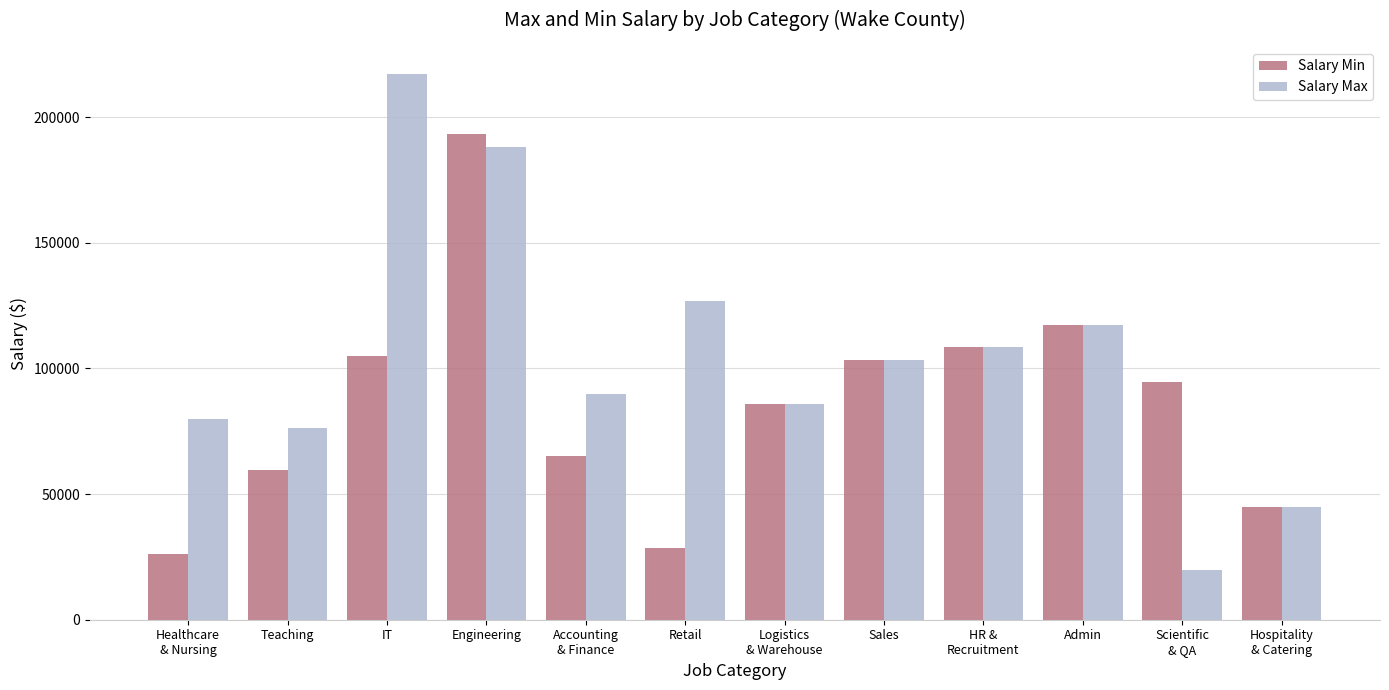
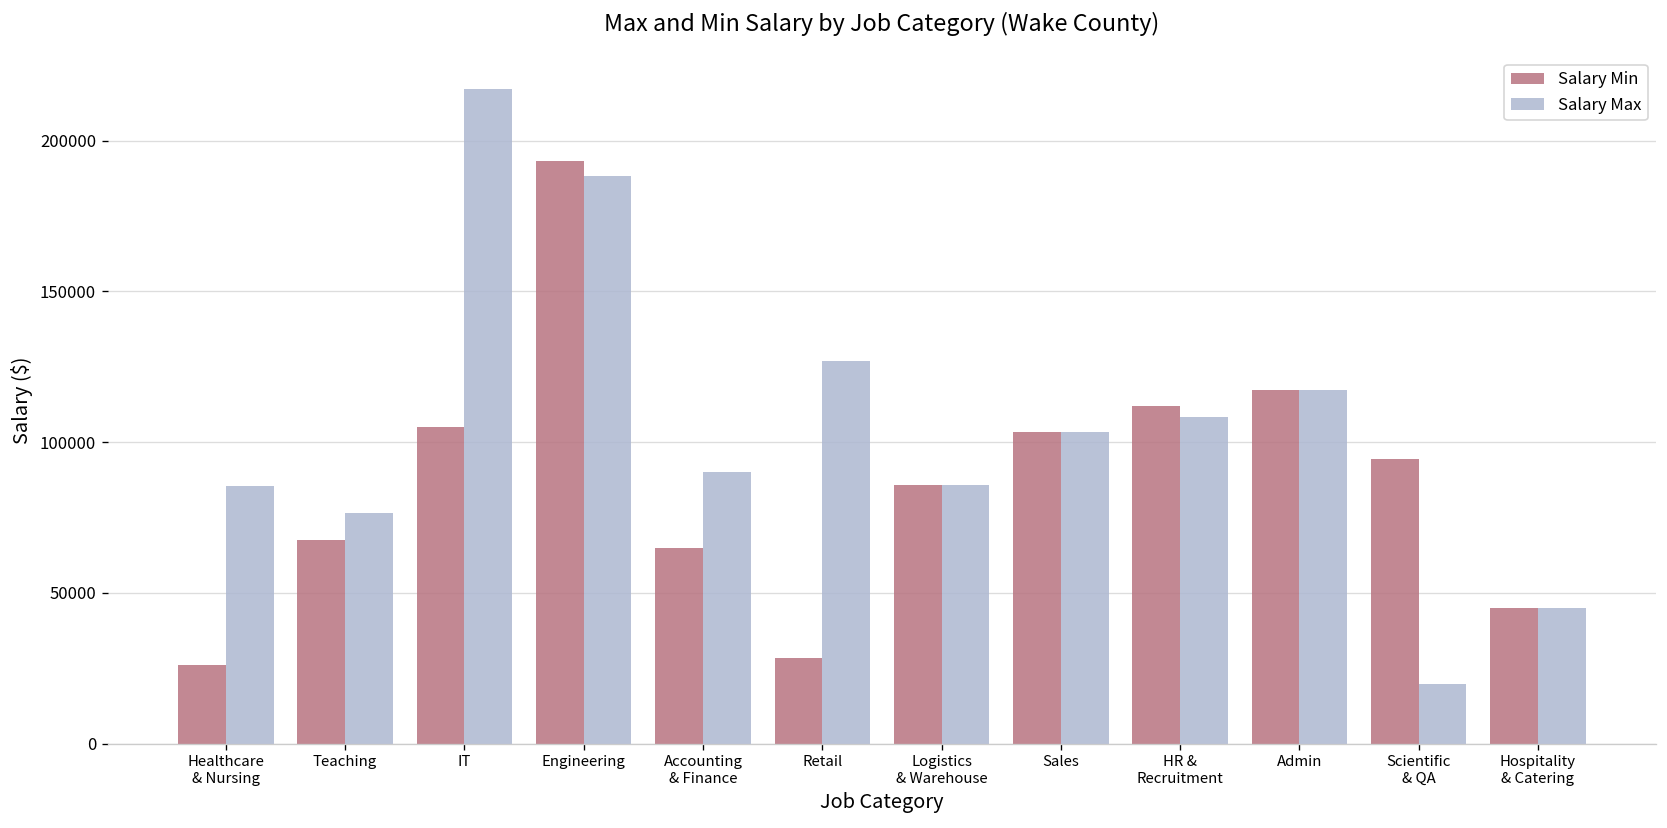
Salary Max, Healthcare & Nursing: 80000 -> 86000
Salary Min, Teaching: 59000 -> 67000
Salary Min, HR & Recruitment: 108000 -> 112000
